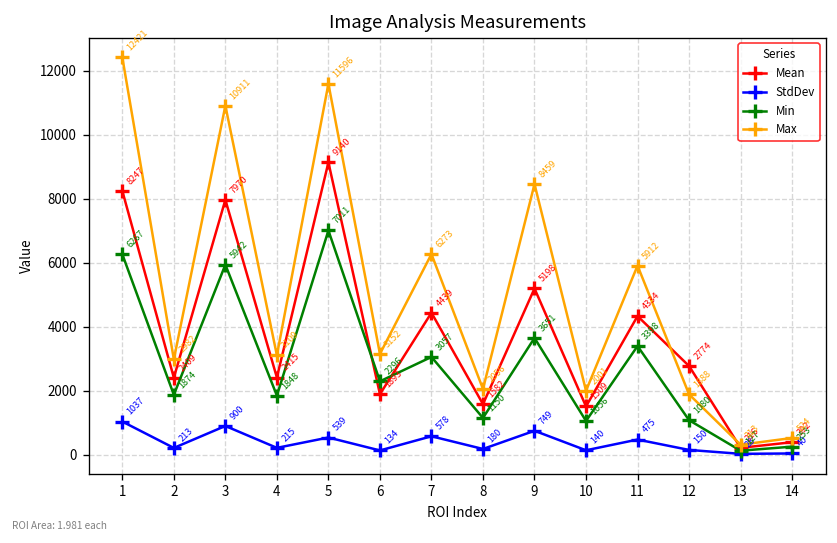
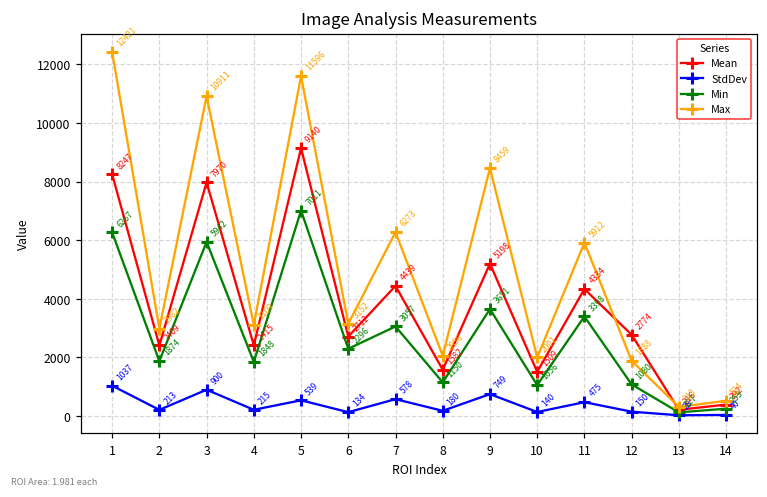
Mean, 6: 1893 -> 2712
